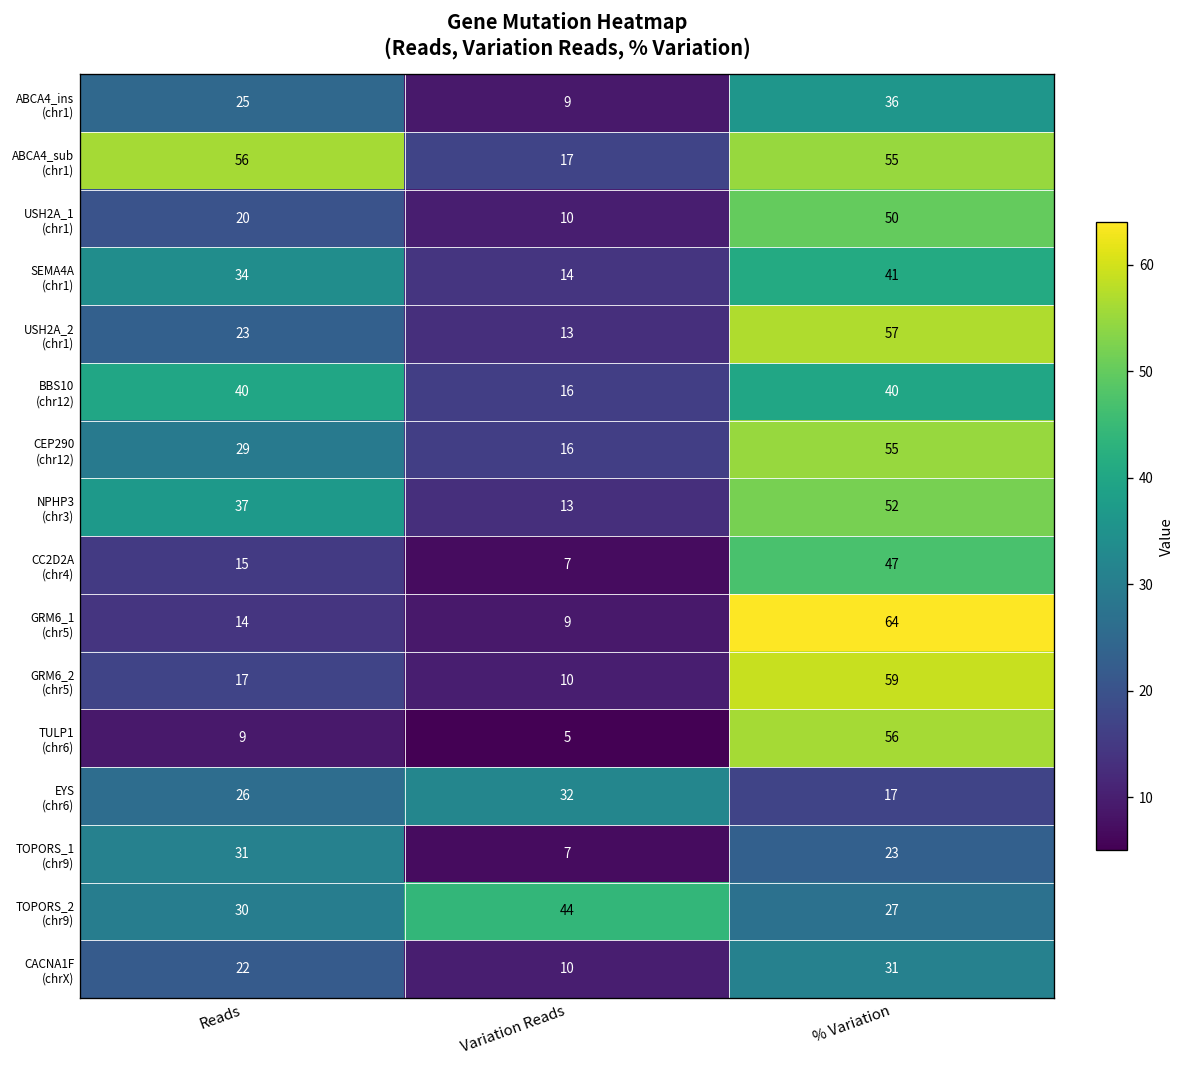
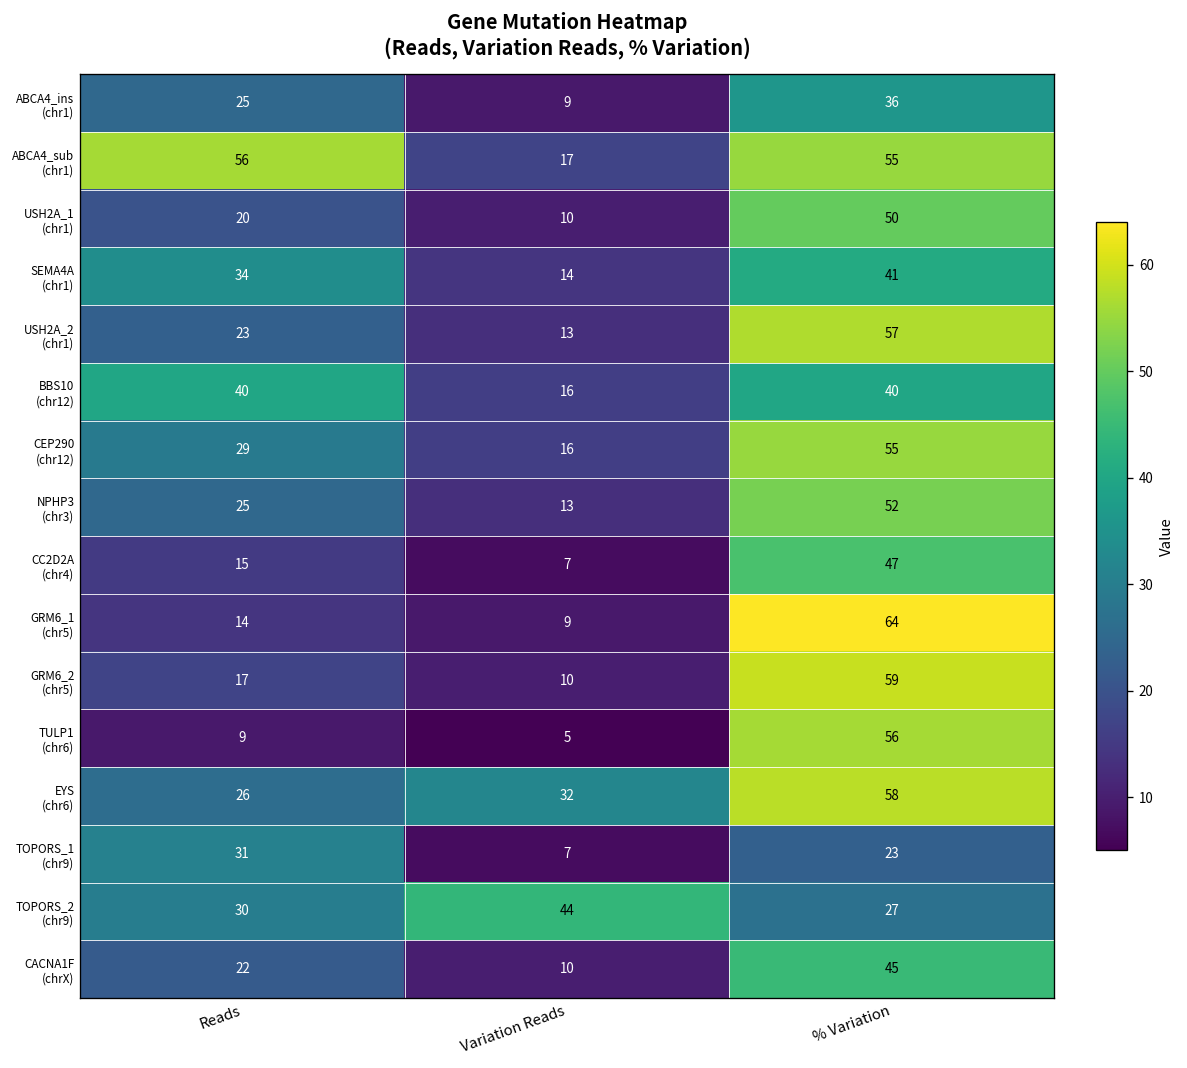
NPHP3 (chr3), Reads: 37 -> 25
EYS (chr6), % Variation: 17 -> 58
CACNA1F (chrX), % Variation: 31 -> 45
